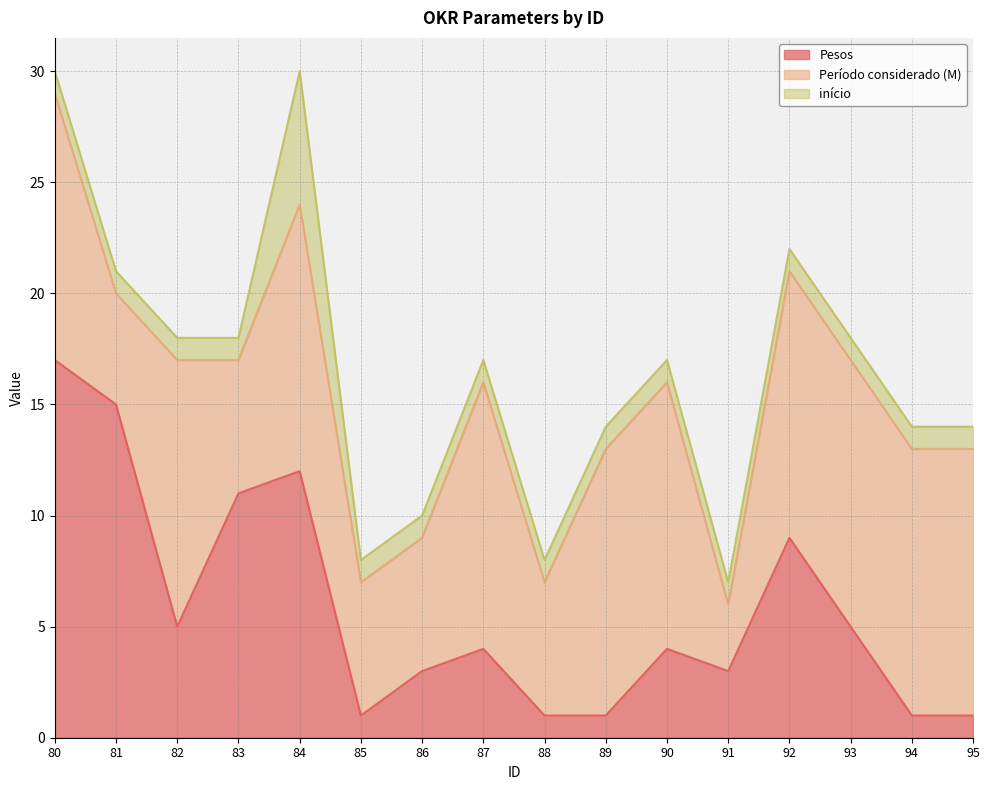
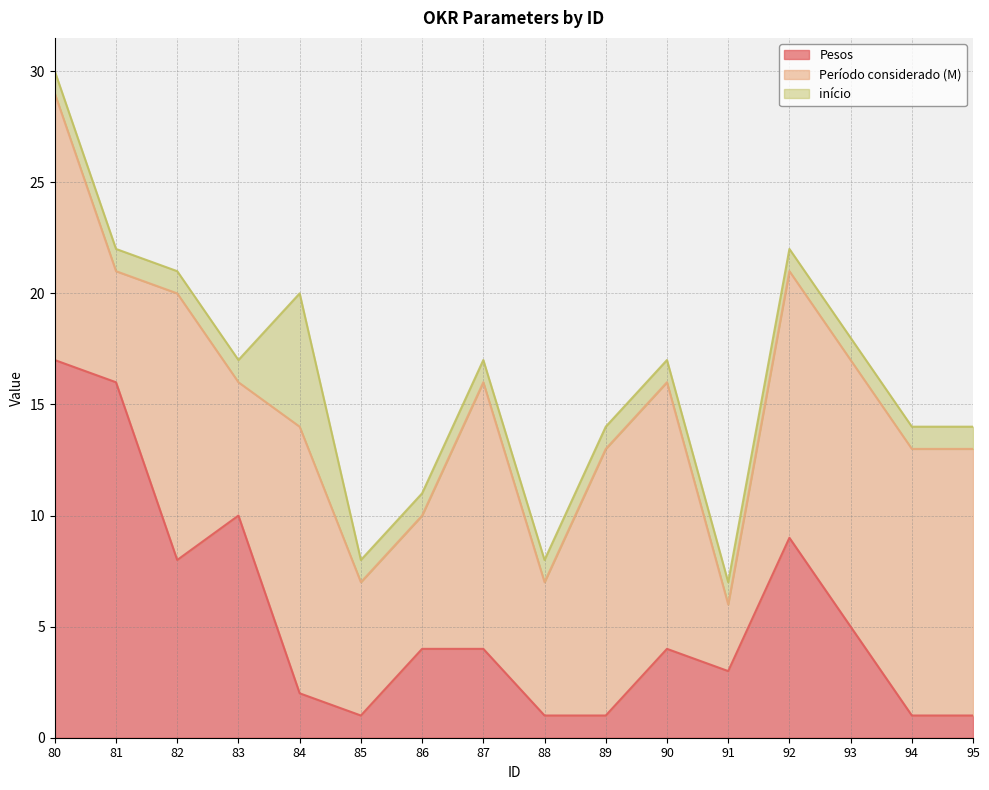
Pesos, 81: 15 -> 16
Pesos, 82: 5 -> 8
Pesos, 83: 11 -> 10
Pesos, 84: 12 -> 2
Pesos, 86: 3 -> 4
